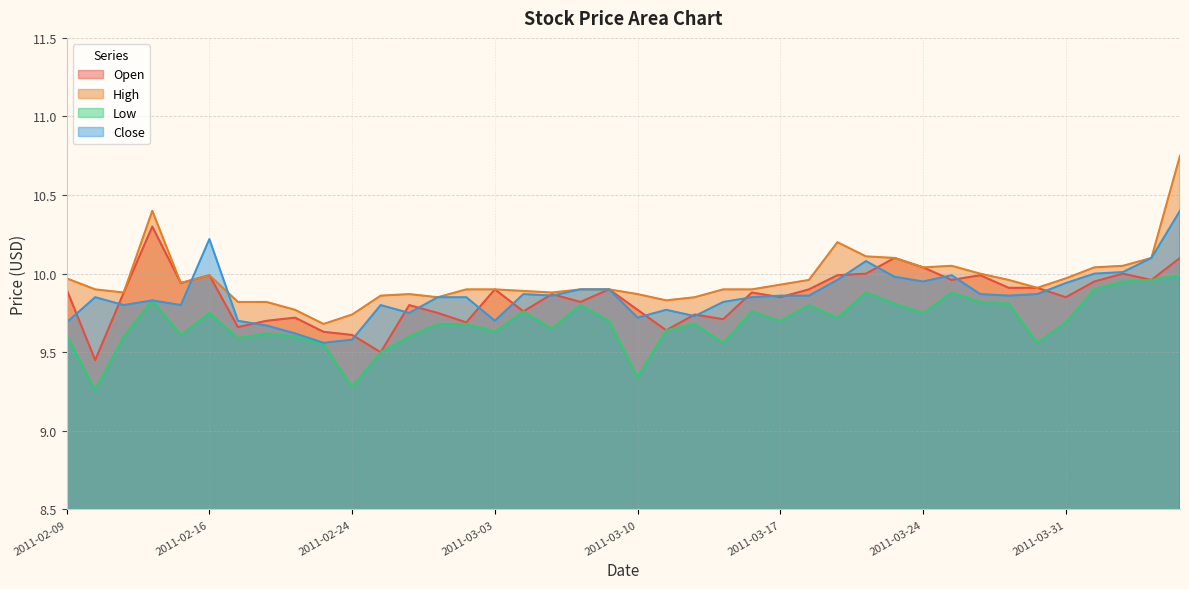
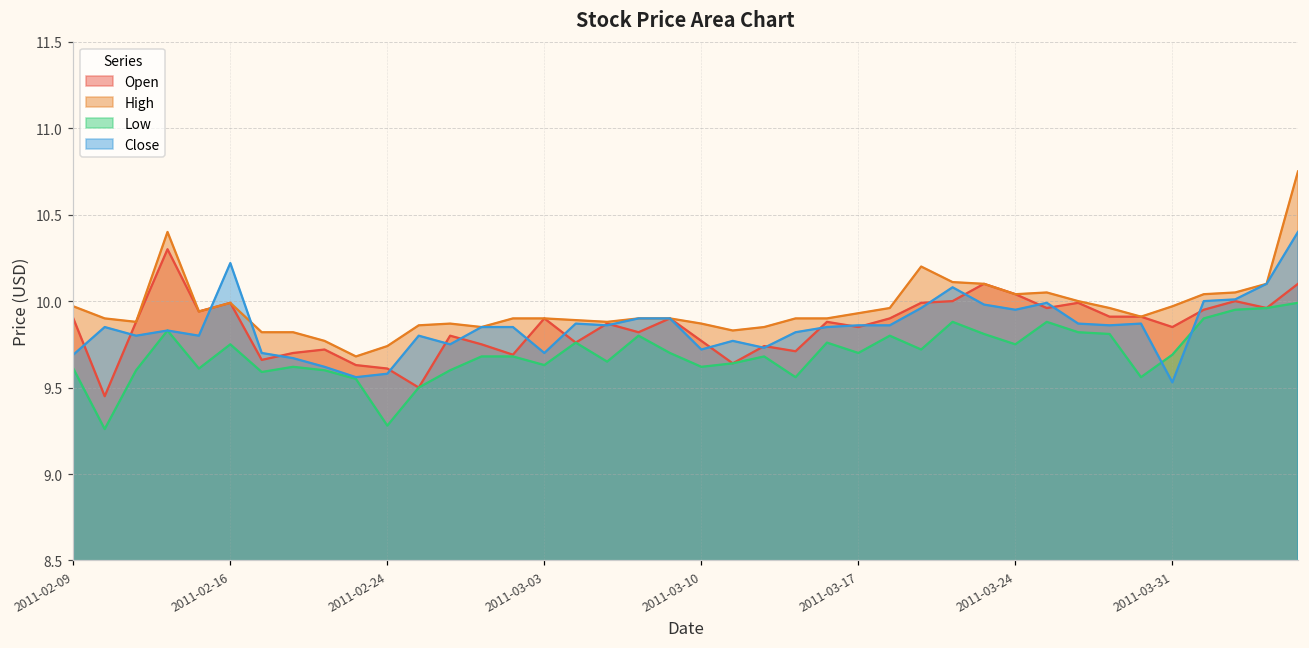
Low, 2011-03-10: 9.34 -> 9.62
Close, 2011-03-31: 9.94 -> 9.53
